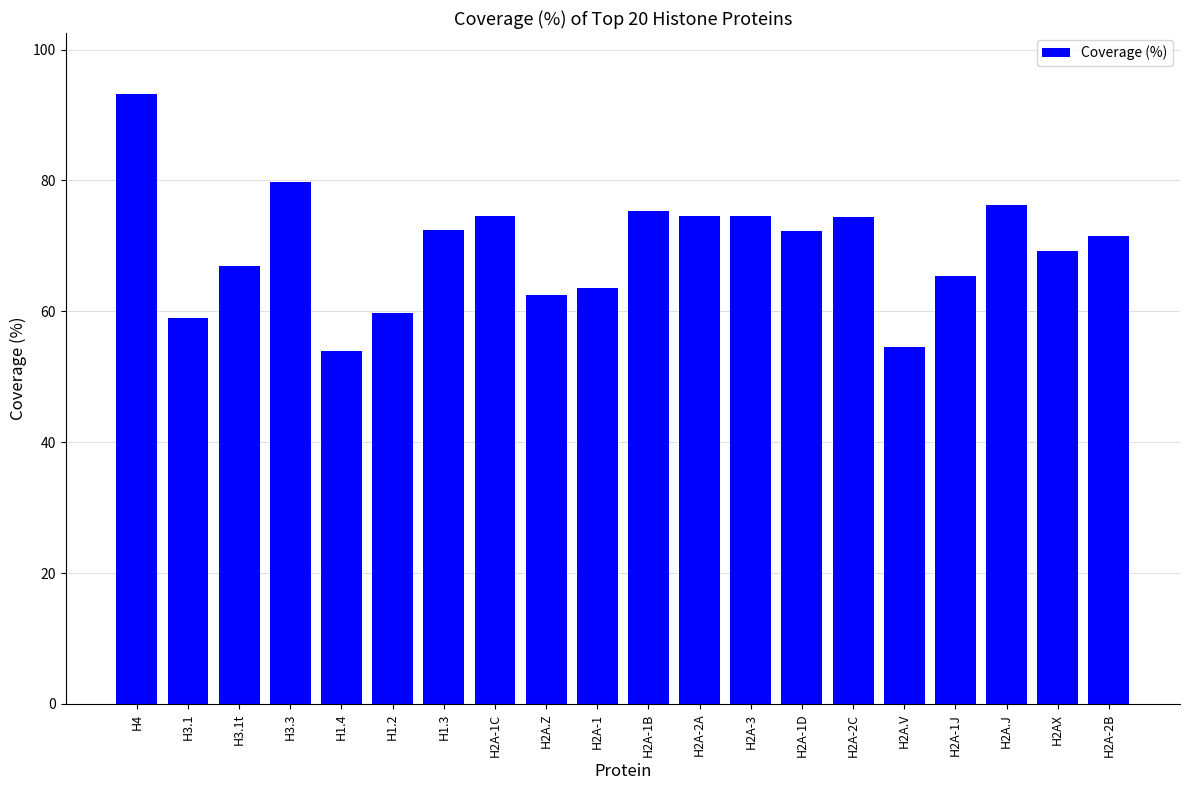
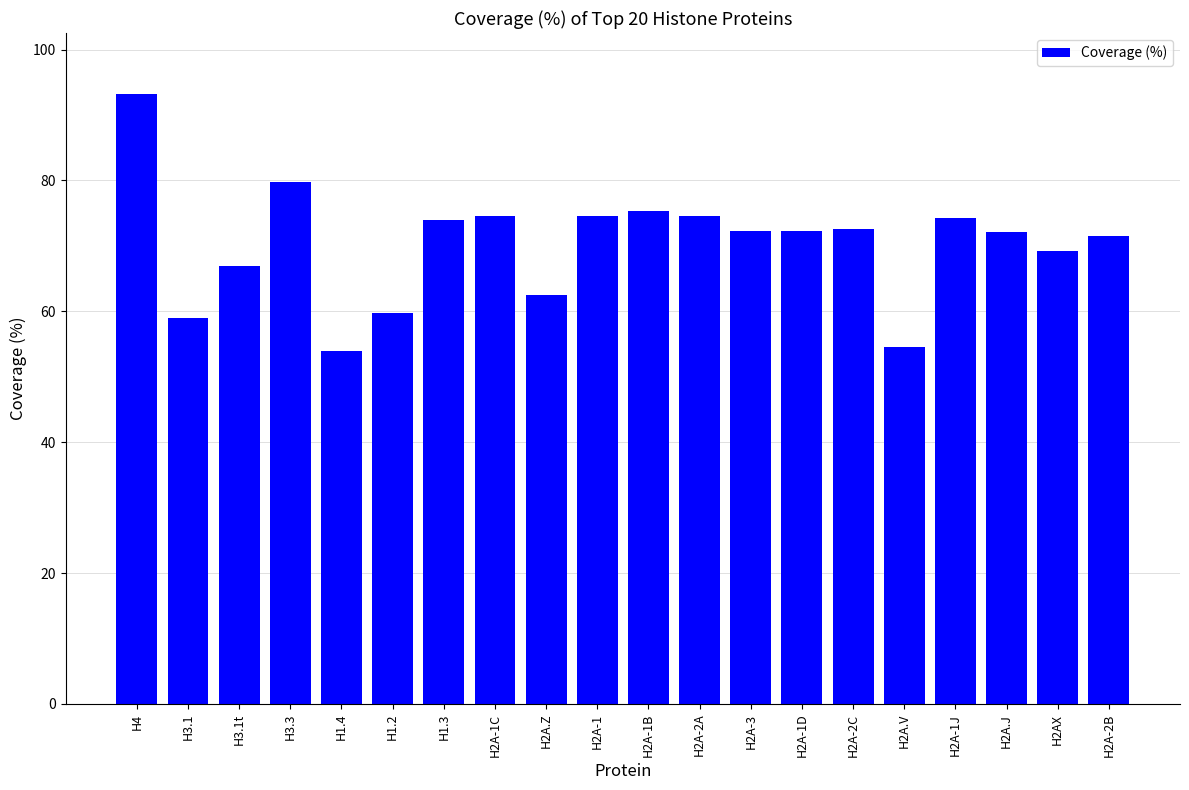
H1.3: 72 -> 74
H2A-1: 64 -> 75
H2A-3: 75 -> 72
H2A-2C: 74 -> 73
H2A-1J: 65 -> 74
H2A.J: 76 -> 72
